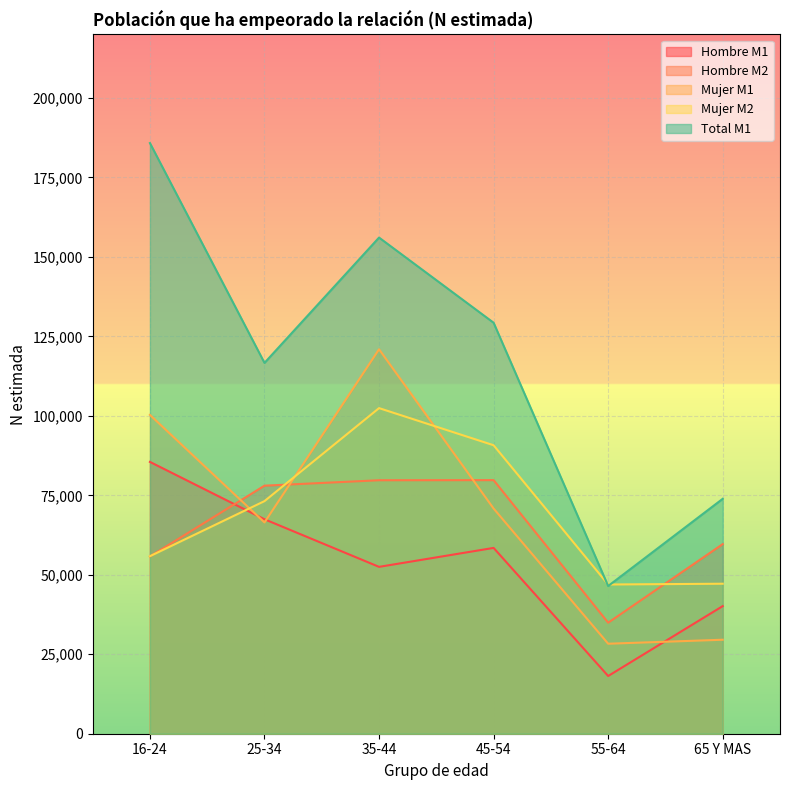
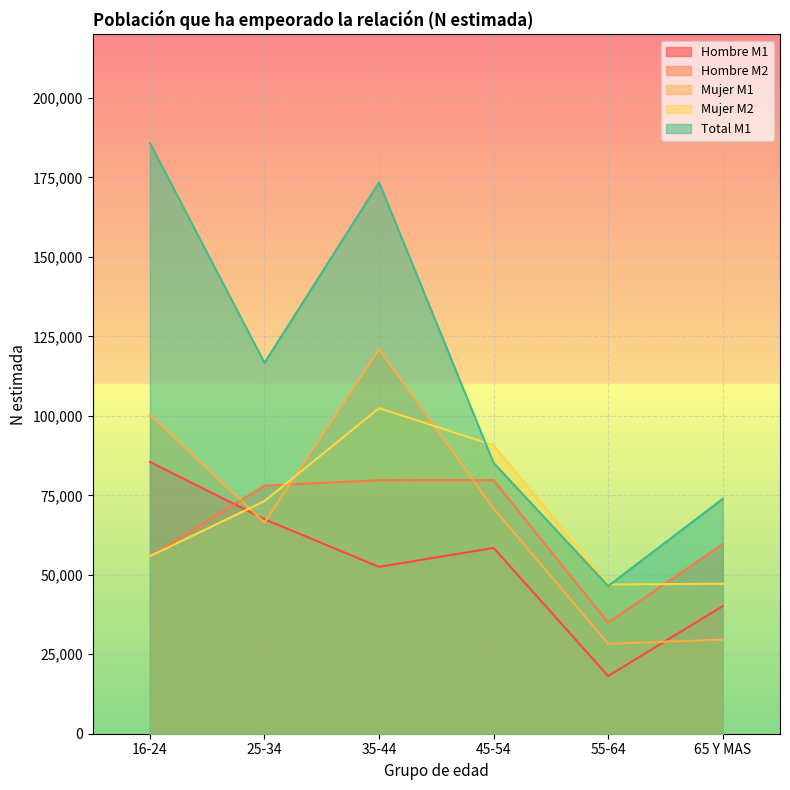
Total M1, 35-44: 156,000 -> 173,000
Total M1, 45-54: 129,000 -> 85,000
